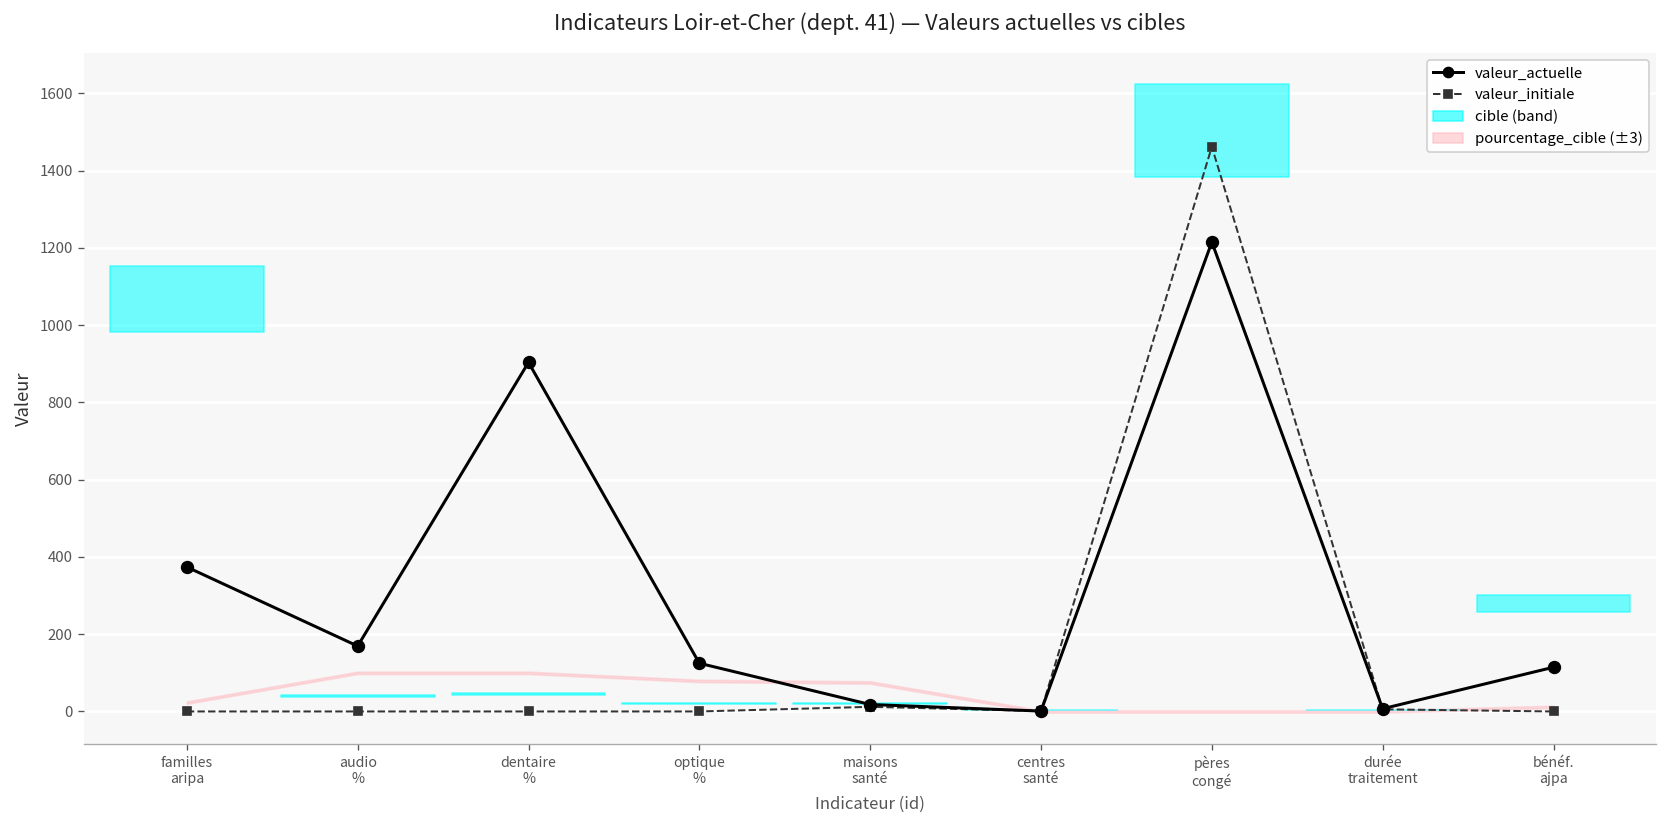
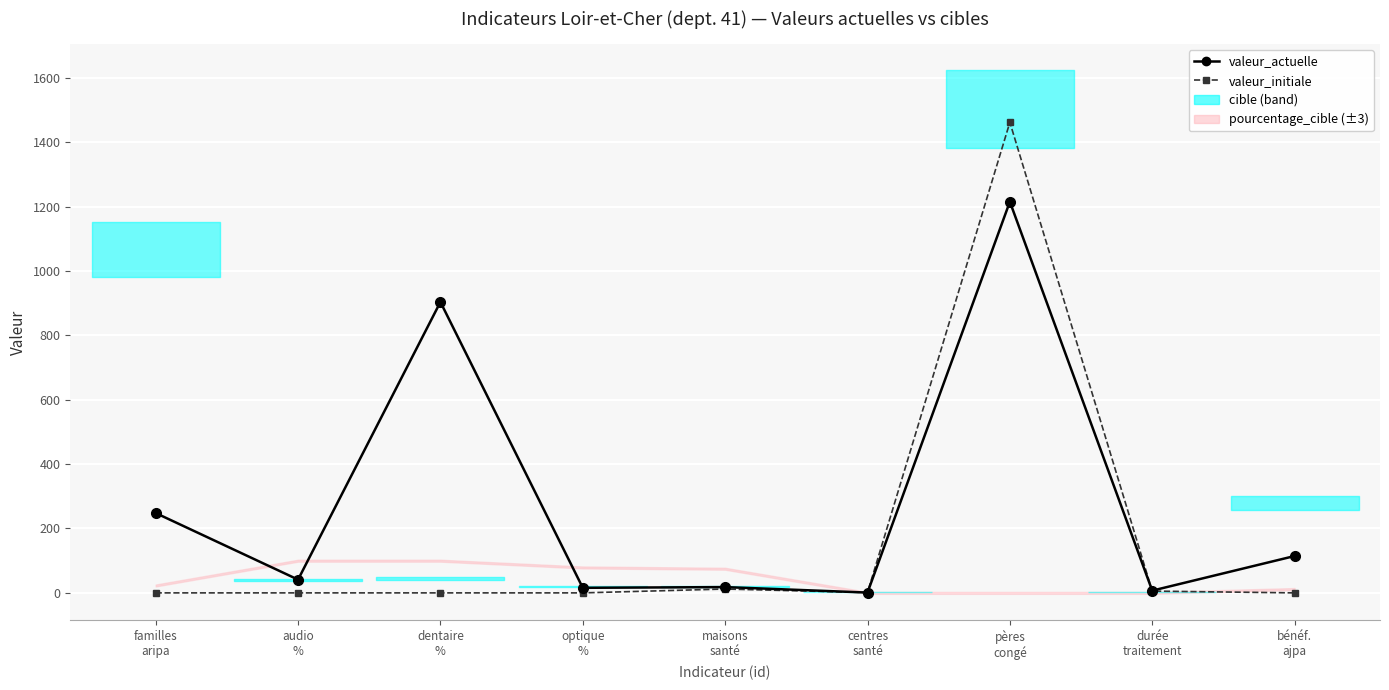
valeur_actuelle, familles aripa: 370 -> 250
valeur_actuelle, audio %: 170 -> 40
valeur_actuelle, optique %: 120 -> 20
